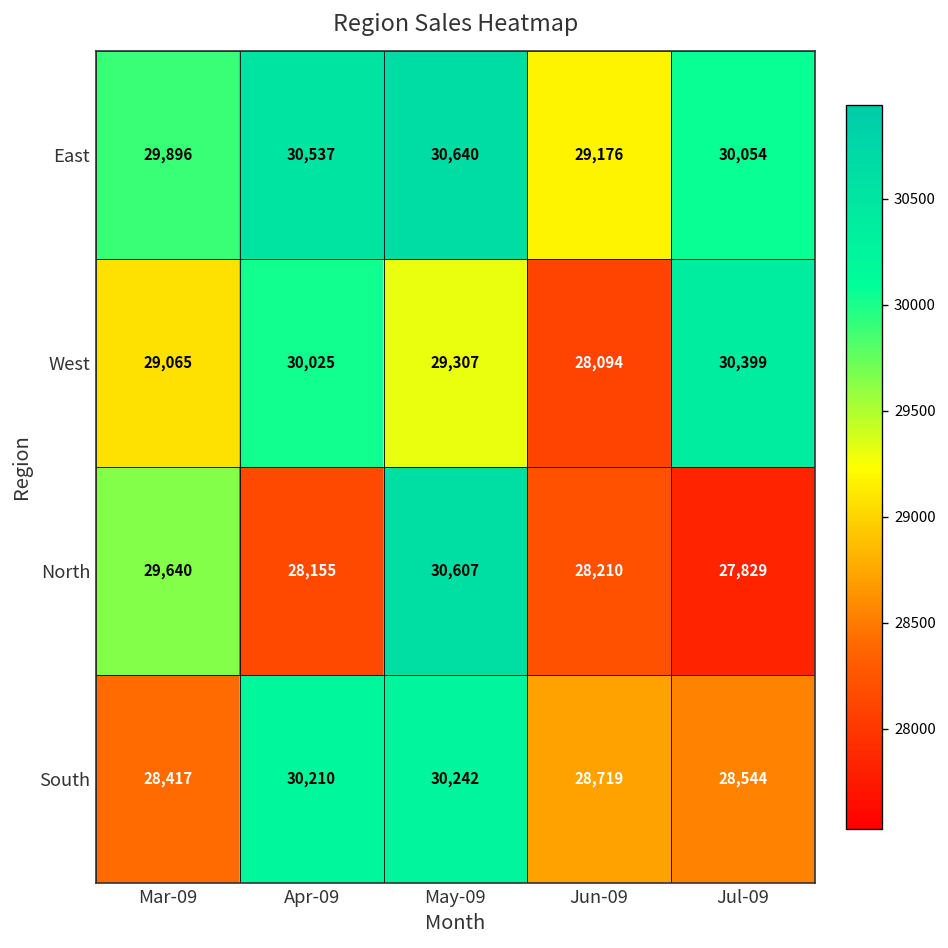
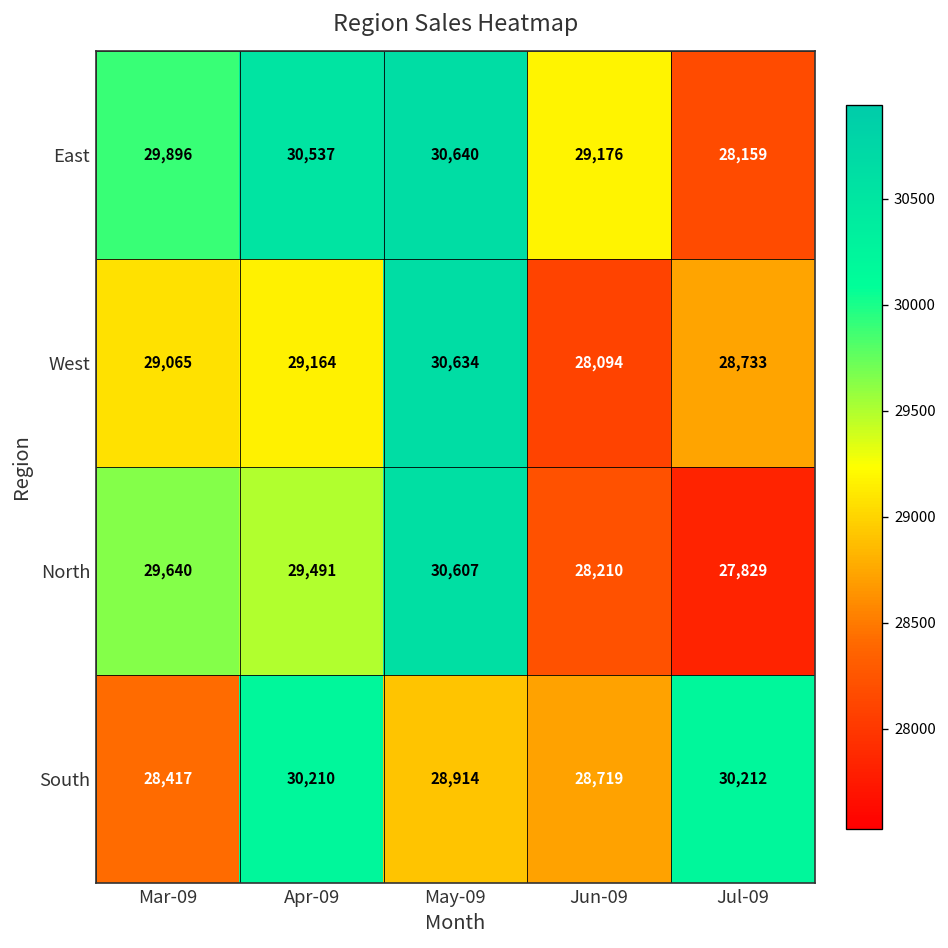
East, Jul-09: 30,054 -> 28,159
West, Apr-09: 30,025 -> 29,164
West, May-09: 29,307 -> 30,634
West, Jul-09: 30,399 -> 28,733
North, Apr-09: 28,155 -> 29,491
South, May-09: 30,242 -> 28,914
South, Jul-09: 28,544 -> 30,212
